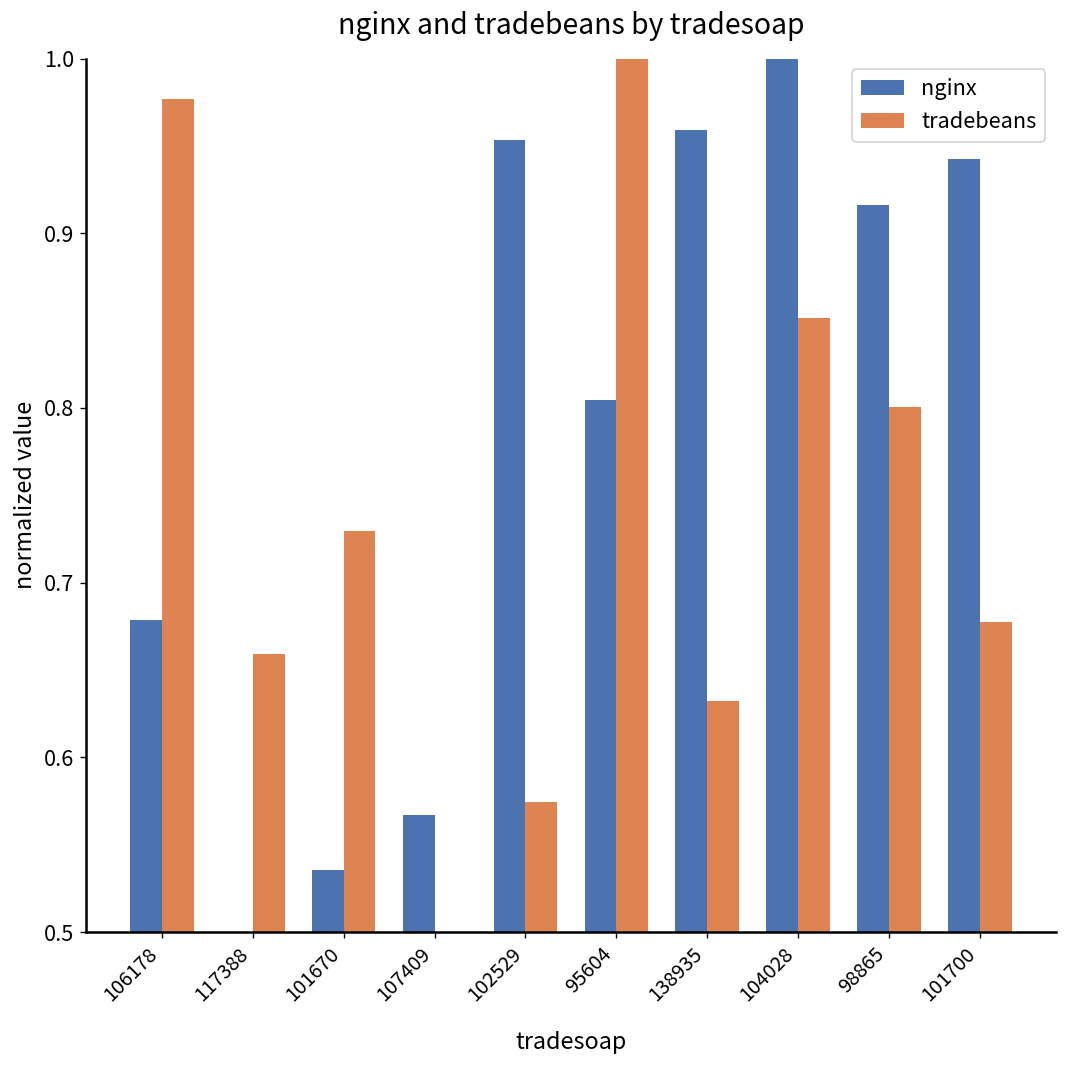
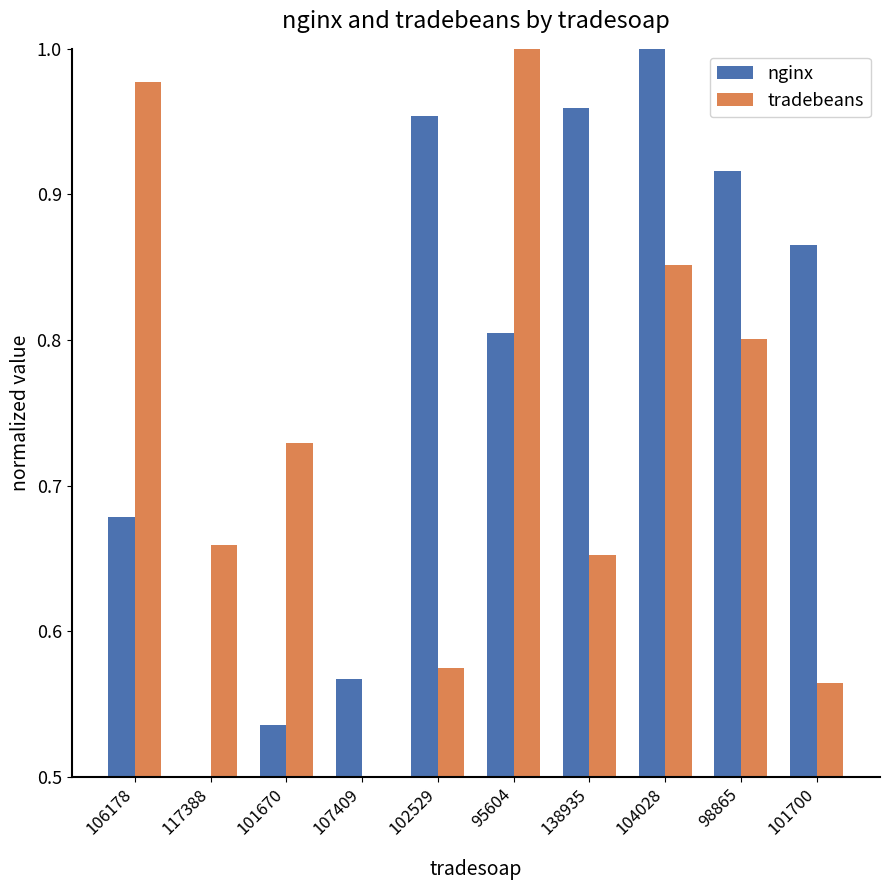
tradebeans, 138935: 0.632 -> 0.653
nginx, 101700: 0.943 -> 0.865
tradebeans, 101700: 0.678 -> 0.564
